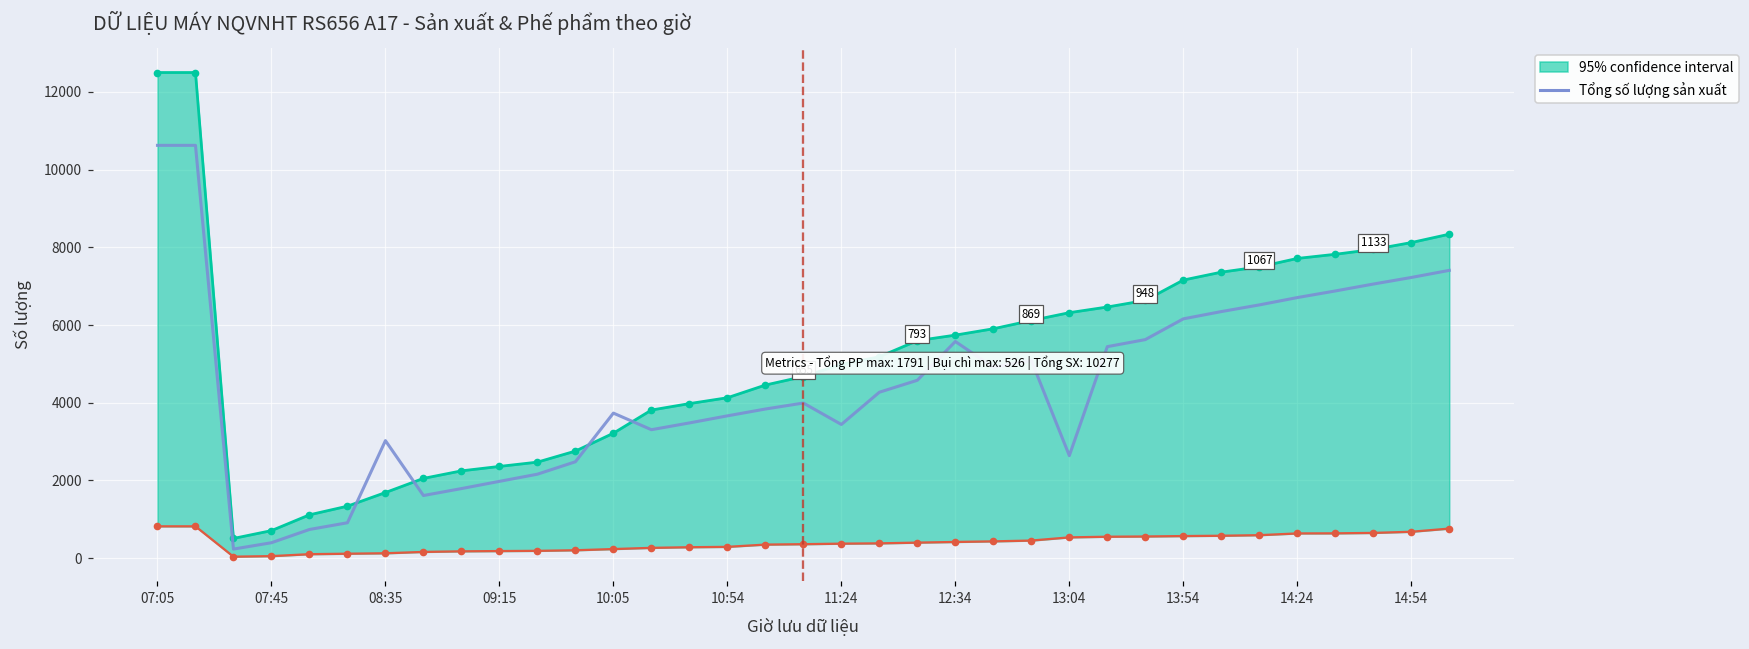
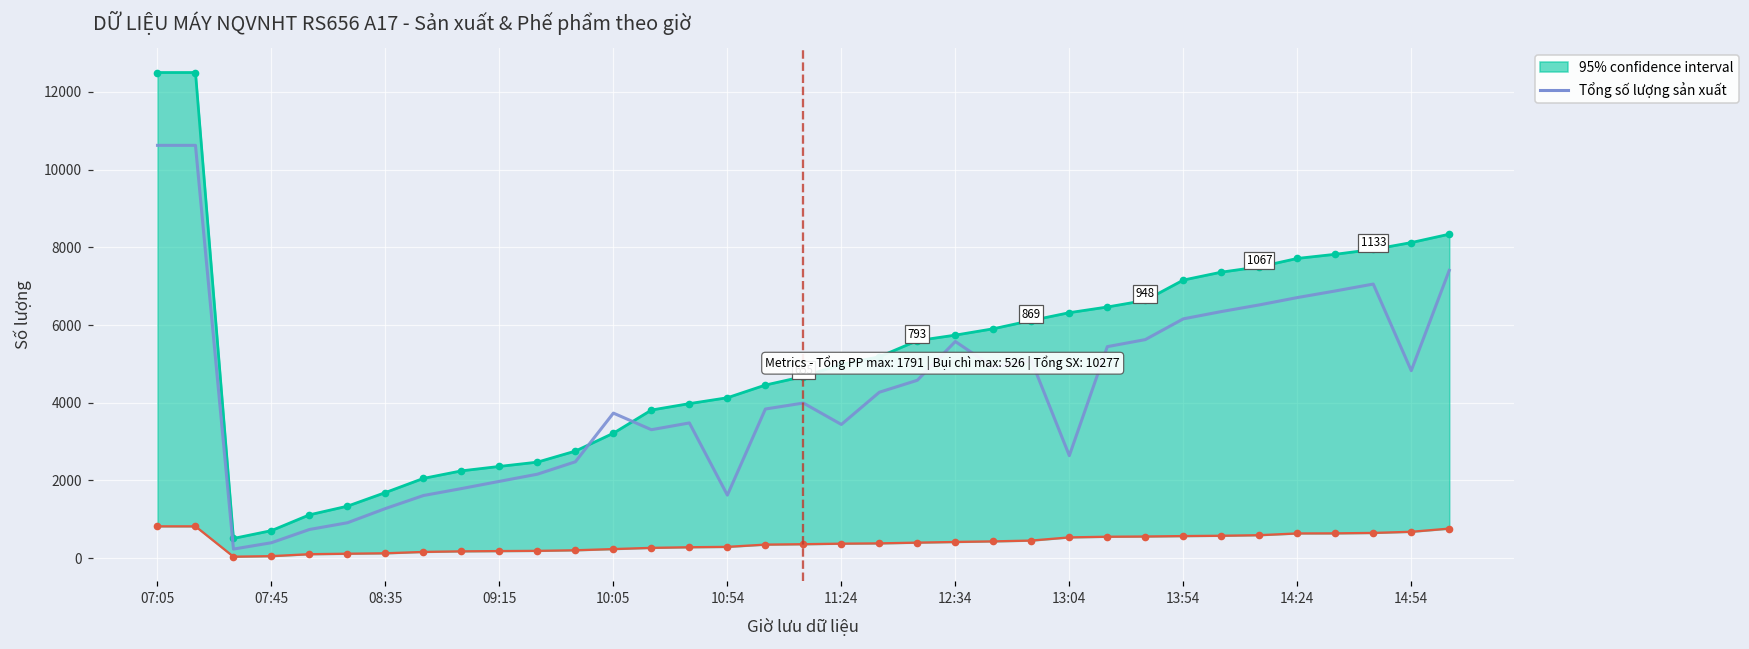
Tổng số lượng sản xuất, 08:35: 3000 -> 1300
Tổng số lượng sản xuất, 10:54: 3700 -> 1600
Tổng số lượng sản xuất, 14:54: 7200 -> 4800
